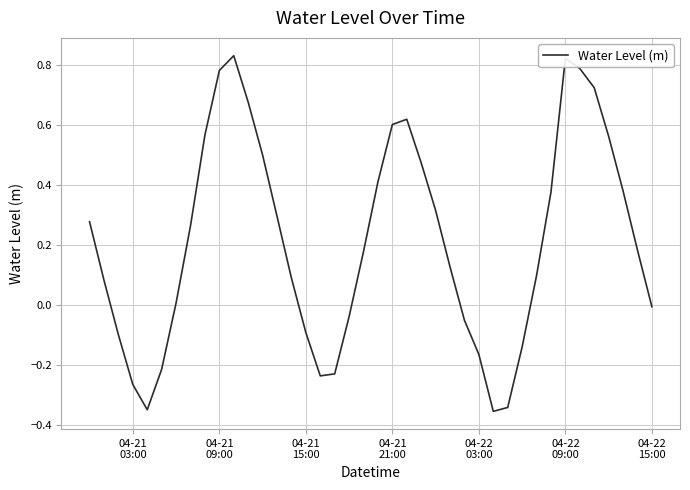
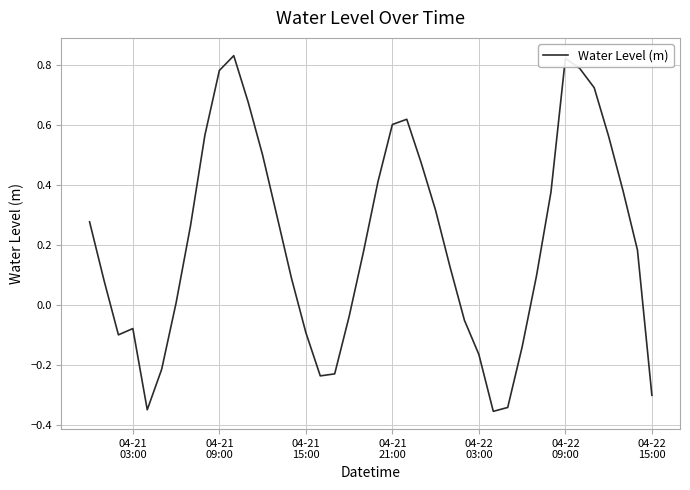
04-21 03:00: -0.27 -> -0.08
04-22 15:00: -0.01 -> -0.30
